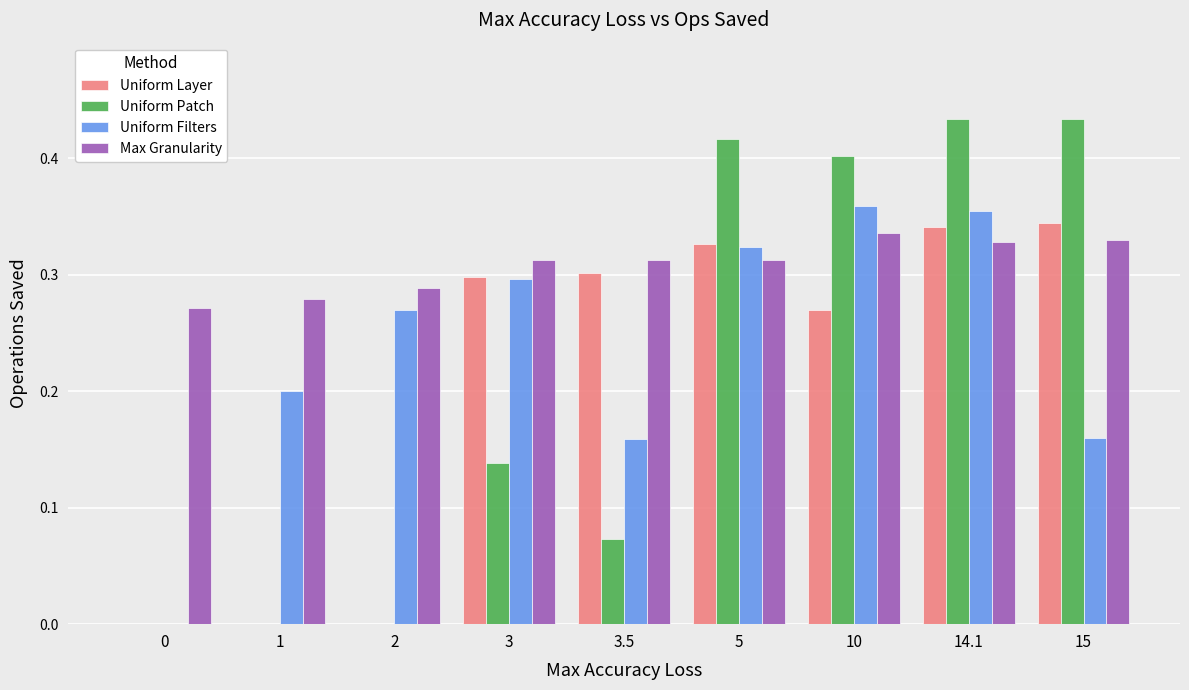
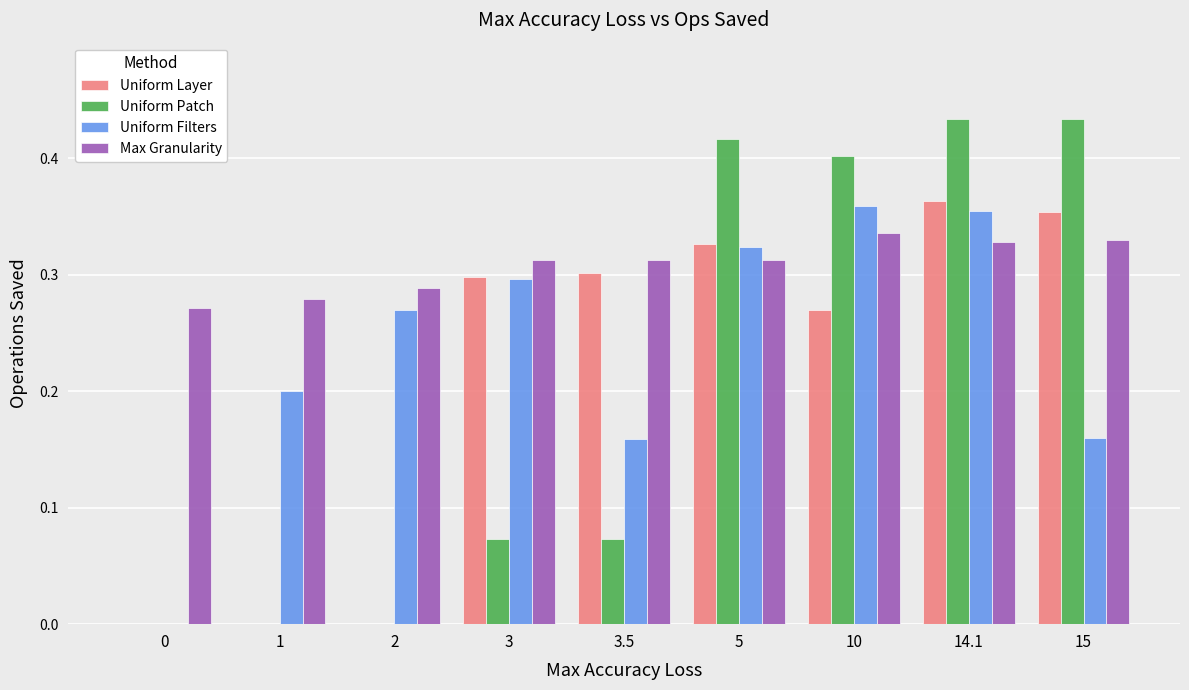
Uniform Patch, 3: 0.139 -> 0.073
Uniform Layer, 14.1: 0.341 -> 0.364
Uniform Layer, 15: 0.345 -> 0.354
